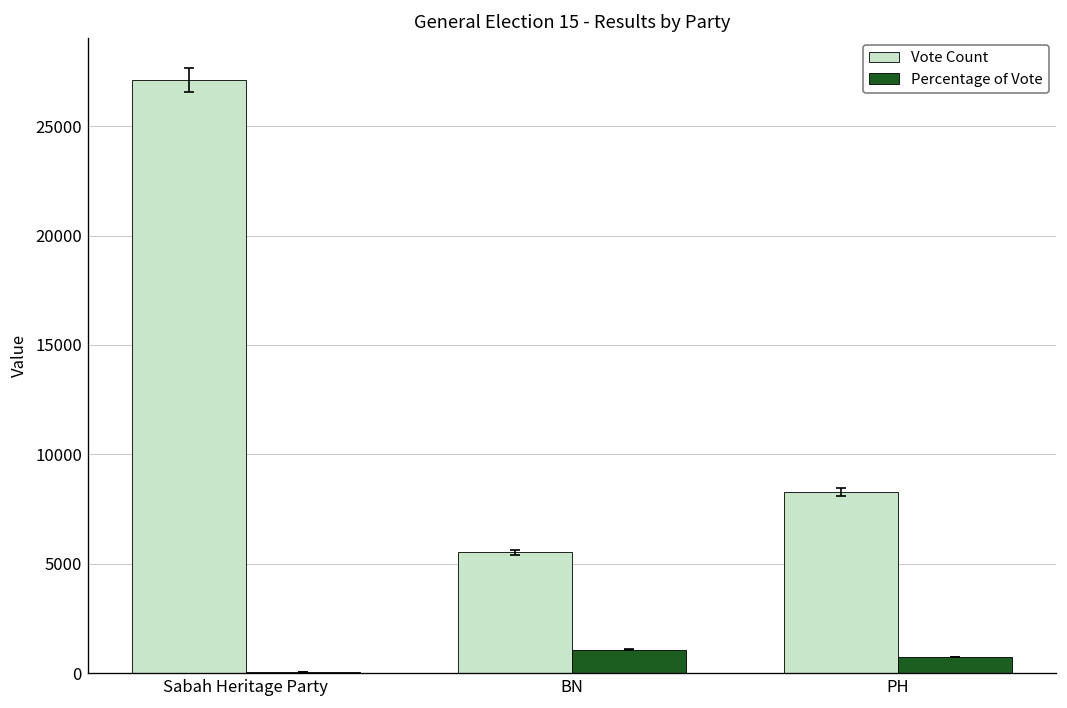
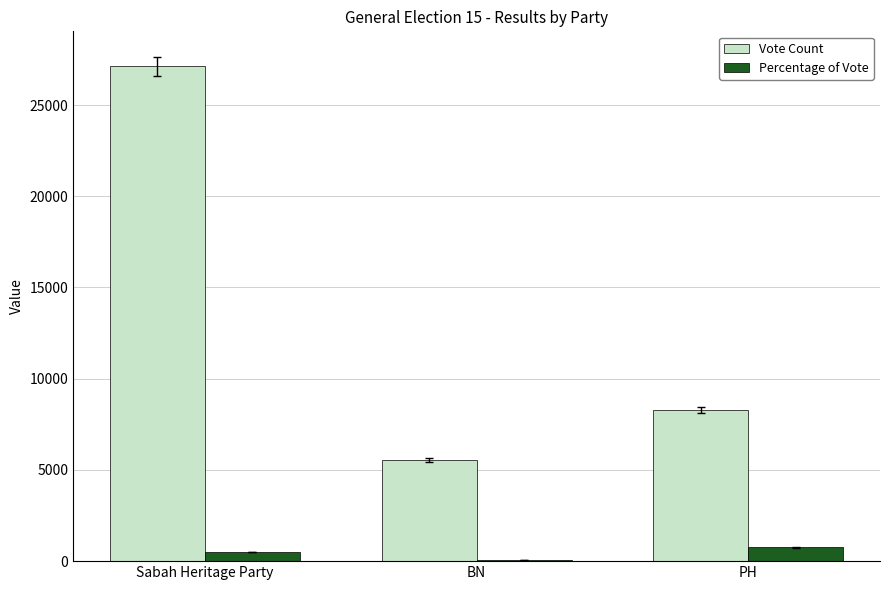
Percentage of Vote, Sabah Heritage Party: 0 -> 500
Percentage of Vote, BN: 1100 -> 0
